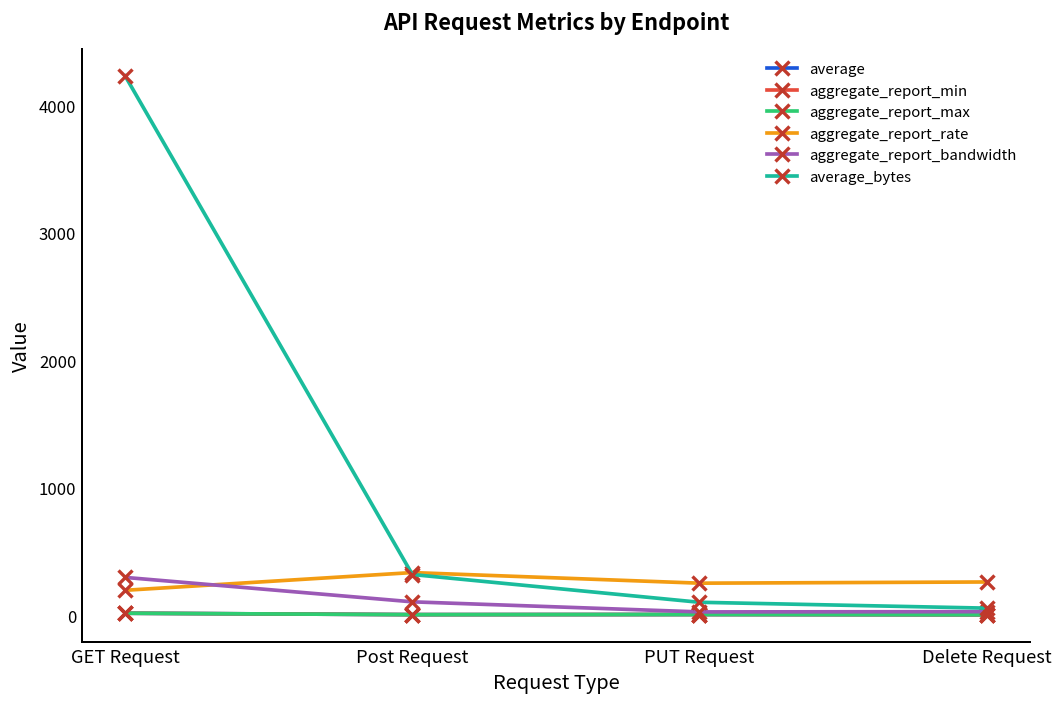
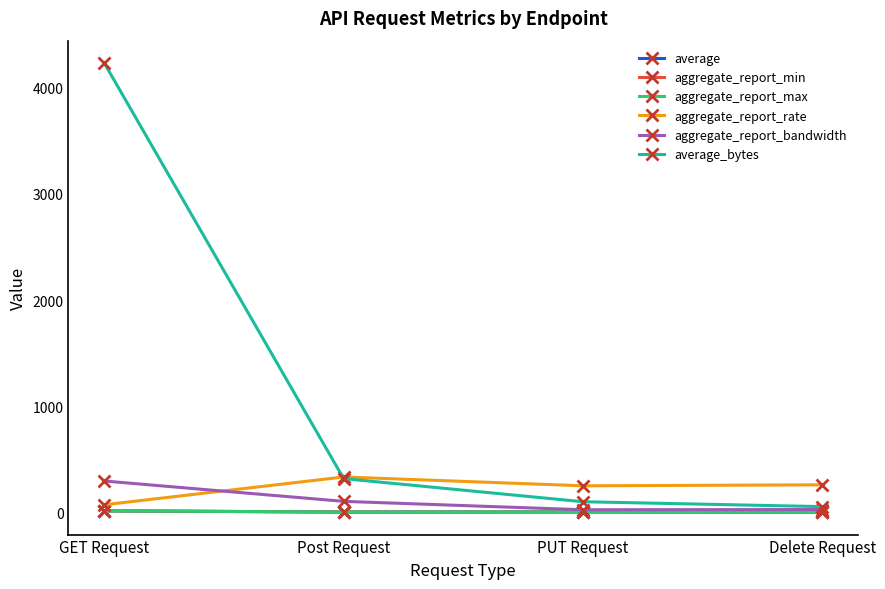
aggregate_report_rate, GET Request: 190 -> 70
